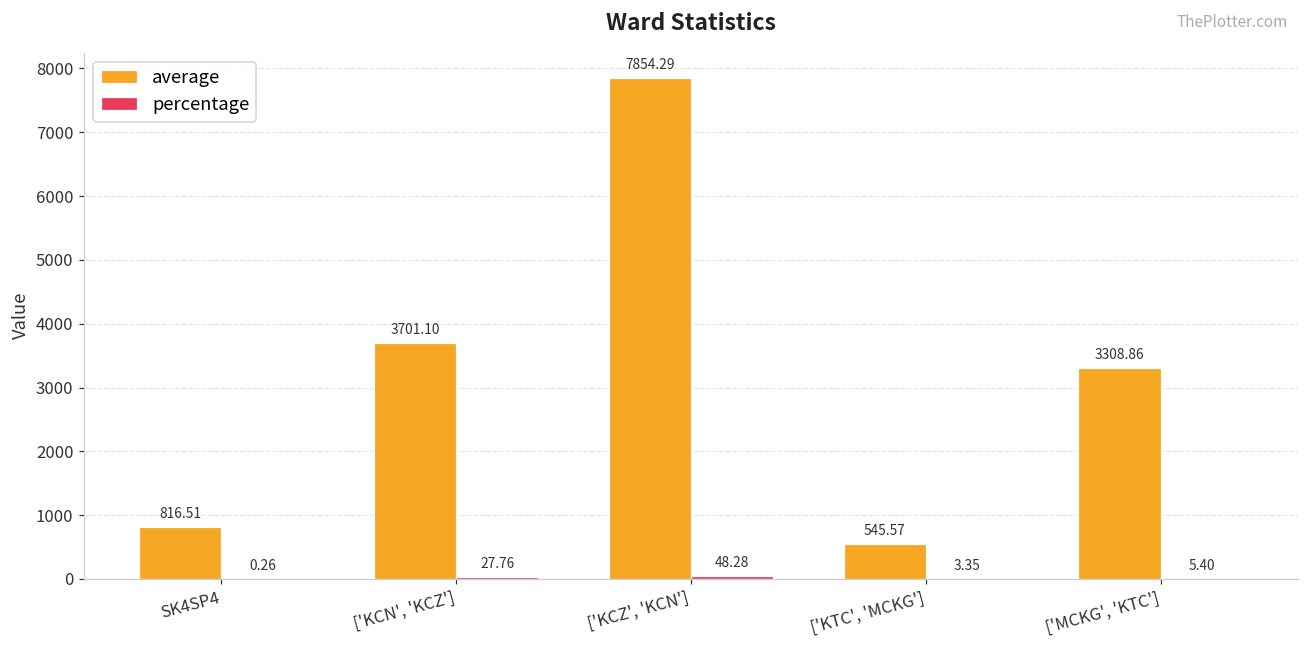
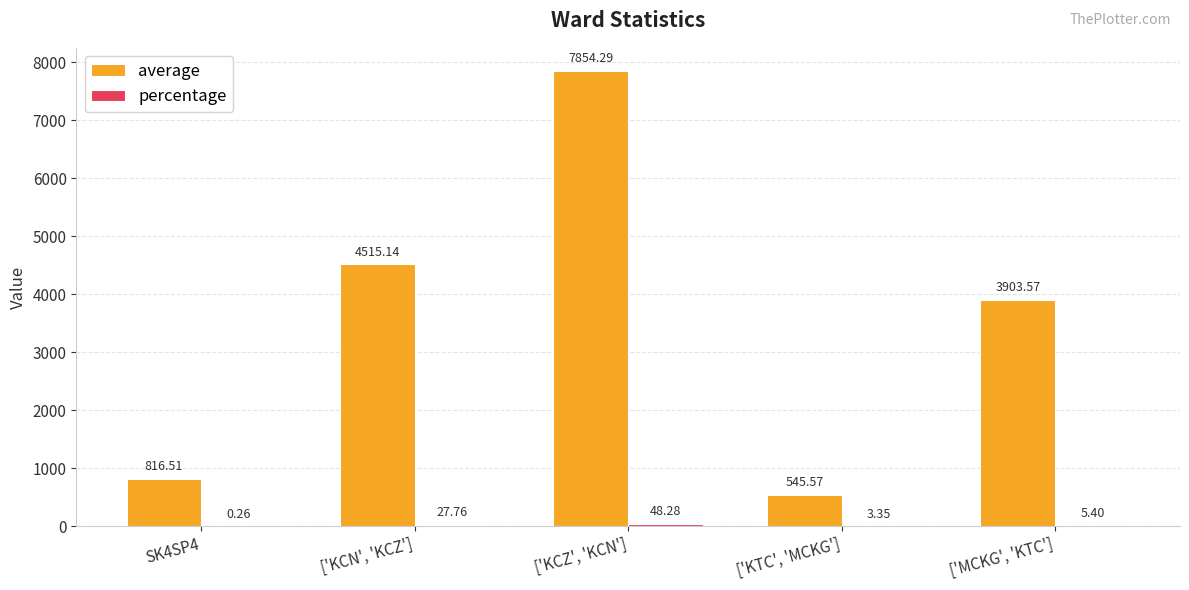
average, ['KCN', 'KCZ']: 3701.10 -> 4515.14
average, ['MCKG', 'KTC']: 3308.86 -> 3903.57
